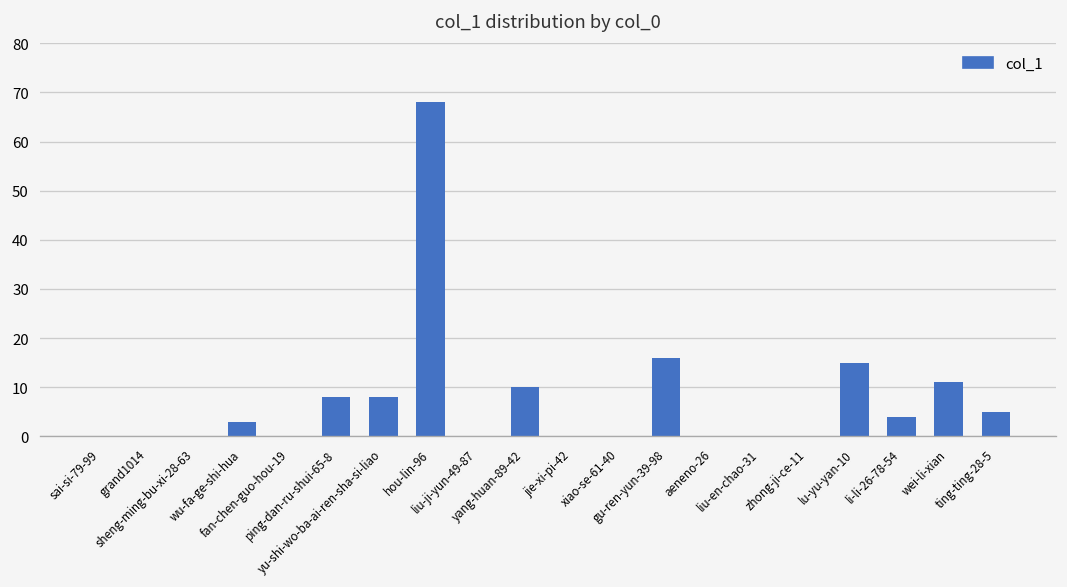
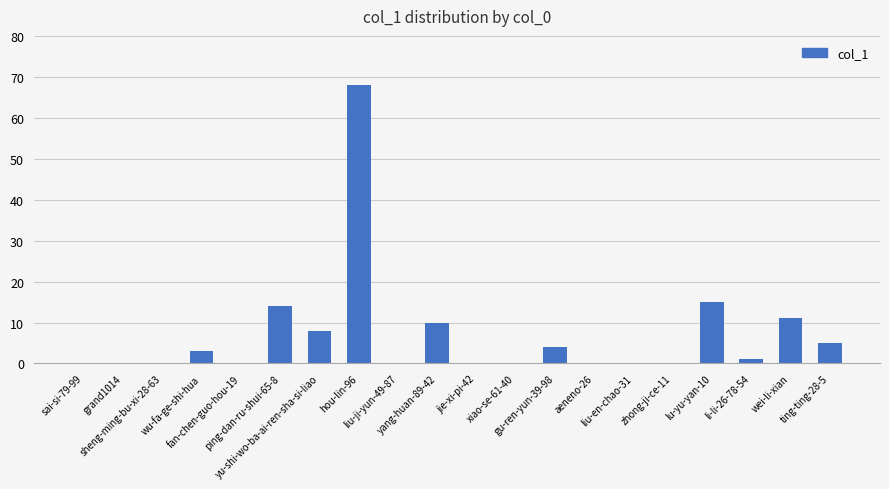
ping-dan-ru-shui-65-8: 8 -> 14
gu-ren-yun-39-98: 16 -> 4
li-li-26-78-54: 4 -> 1
